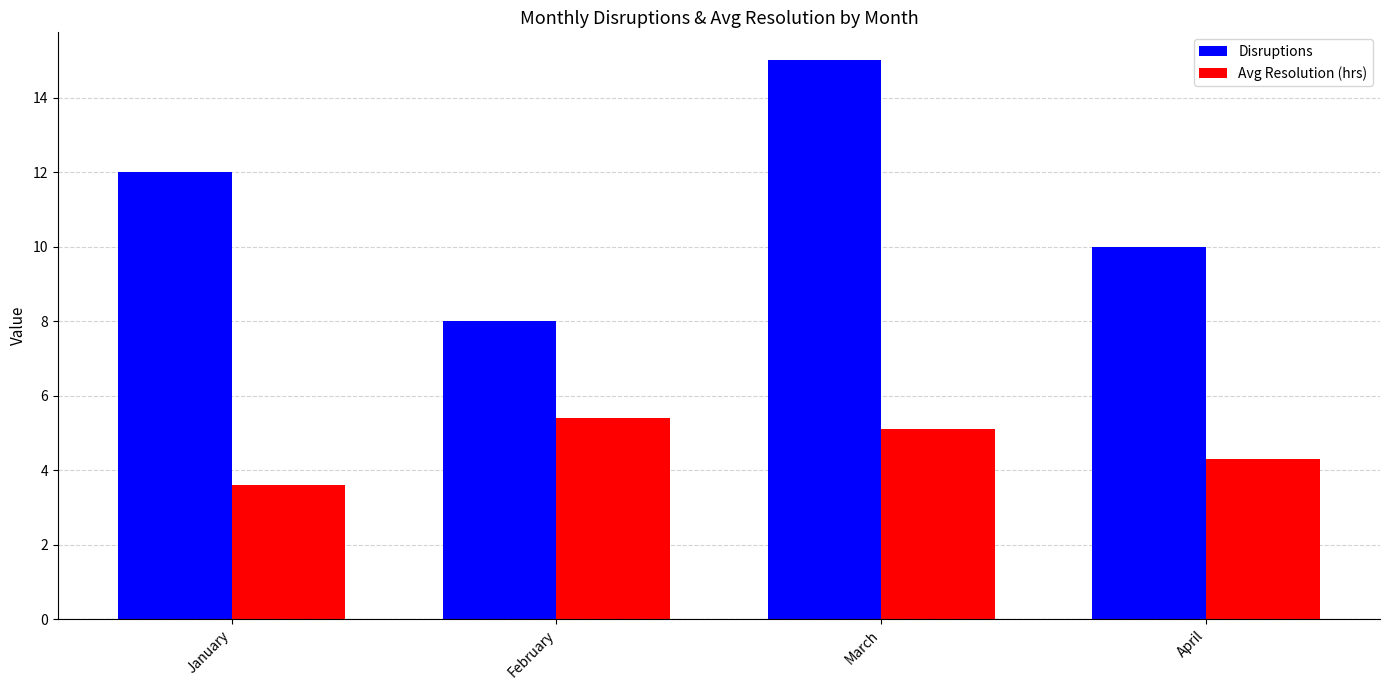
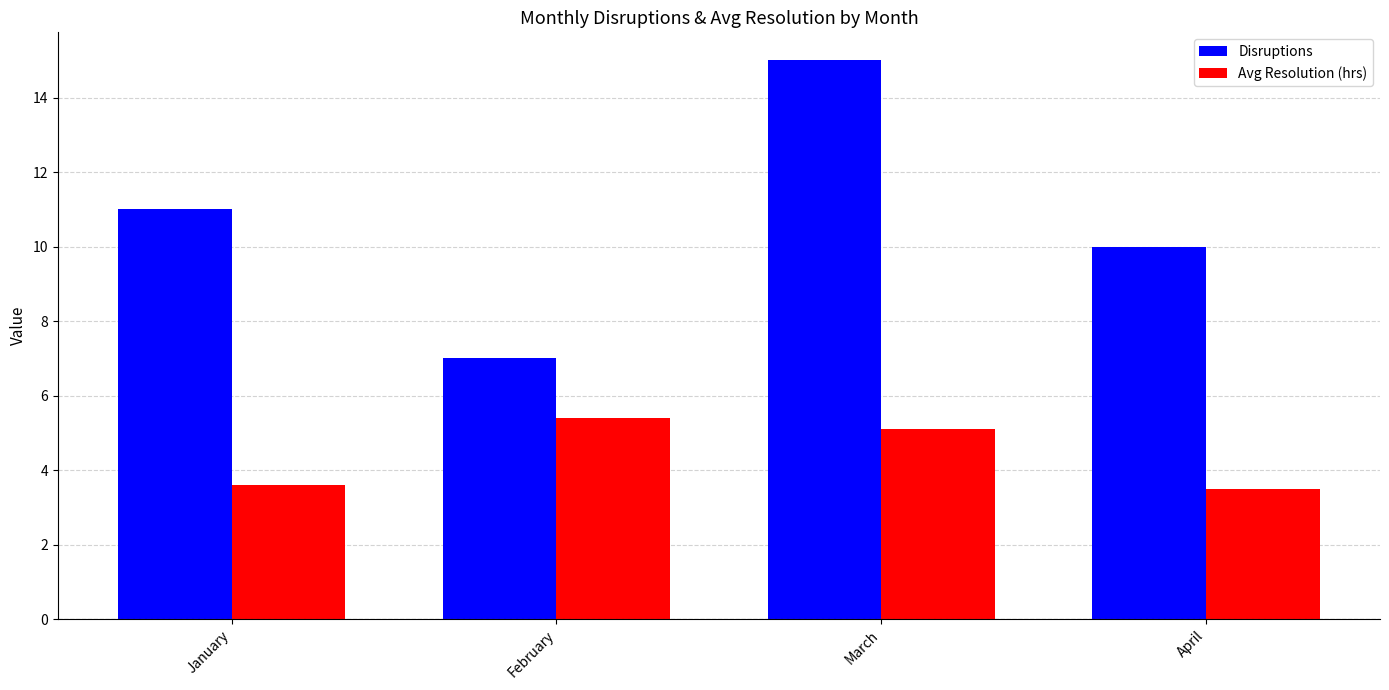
Disruptions, January: 12 -> 11
Disruptions, February: 8 -> 7
Avg Resolution (hrs), April: 4.3 -> 3.5
